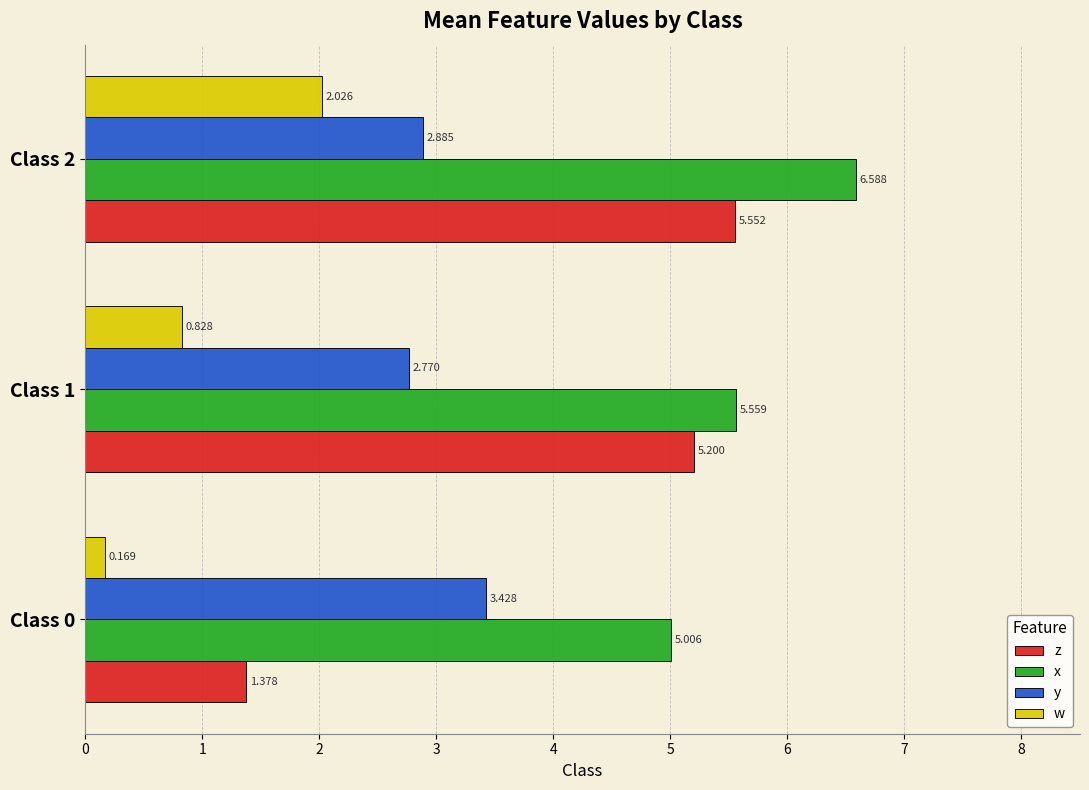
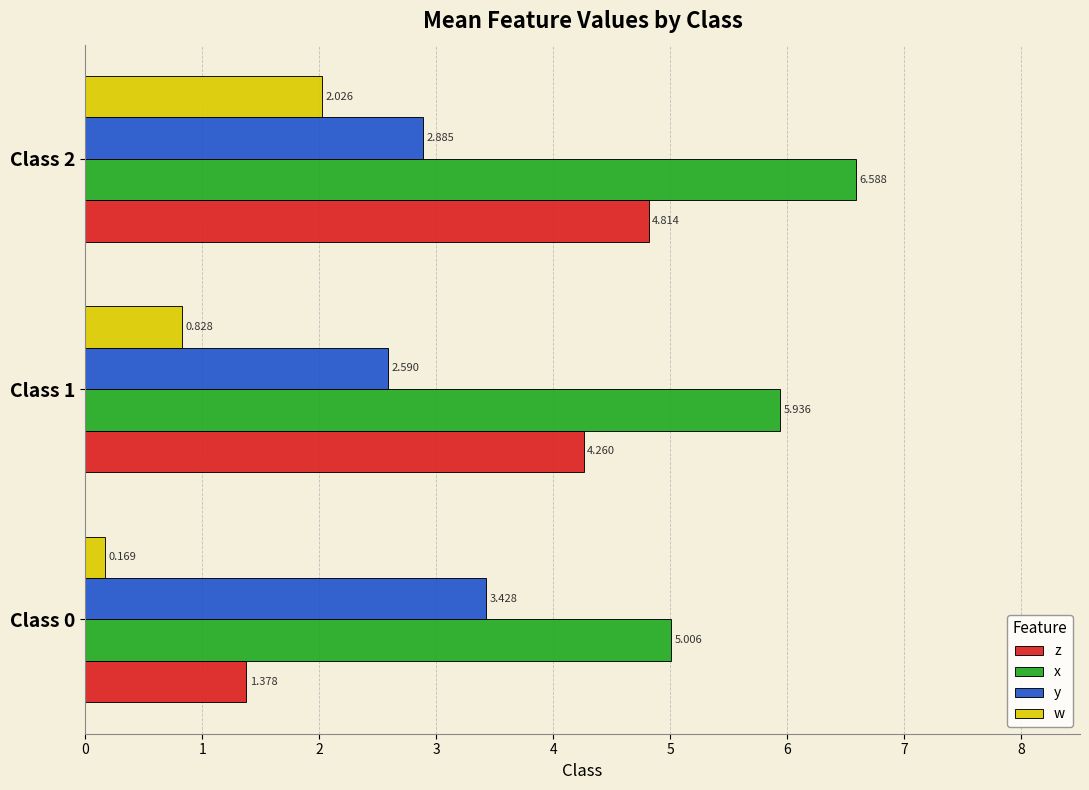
z, Class 2: 5.552 -> 4.814
y, Class 1: 2.770 -> 2.590
x, Class 1: 5.559 -> 5.936
z, Class 1: 5.200 -> 4.260
